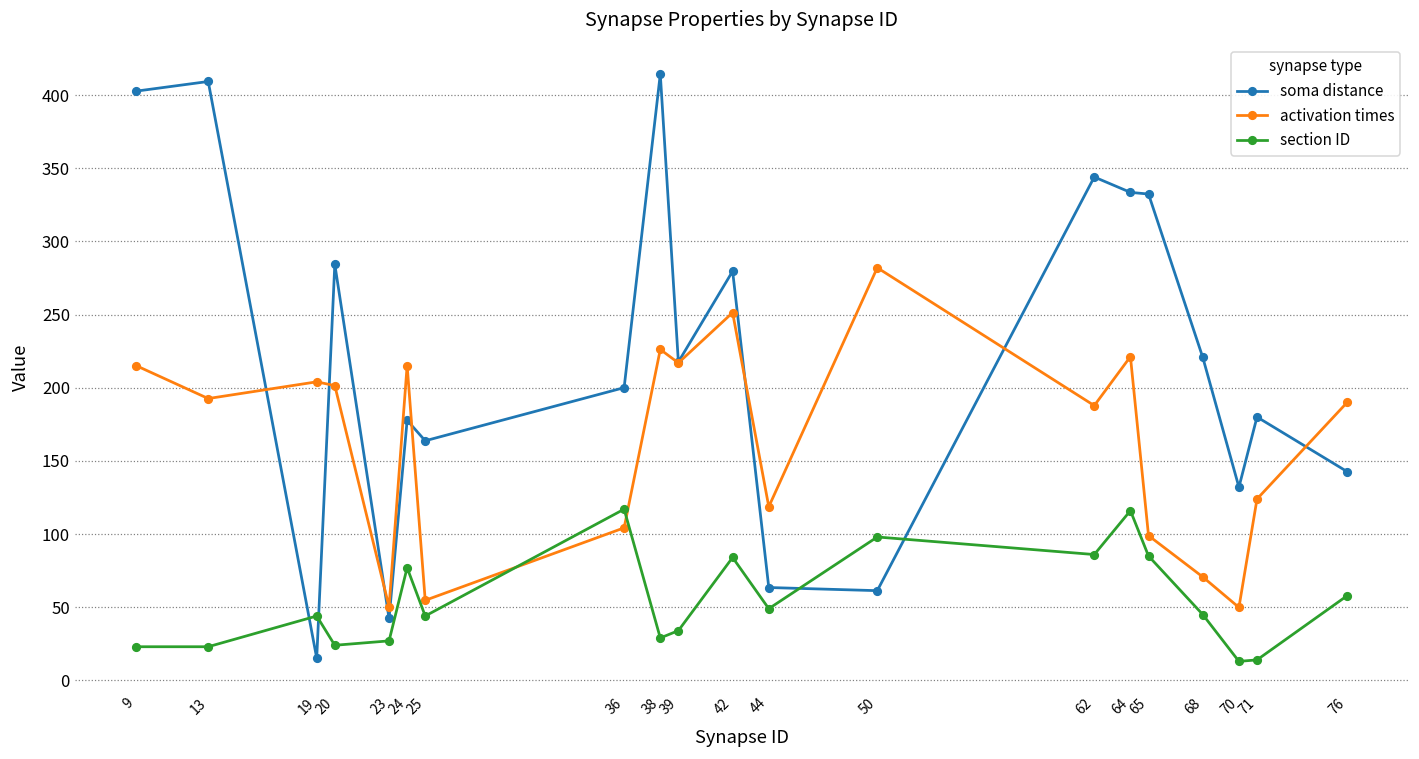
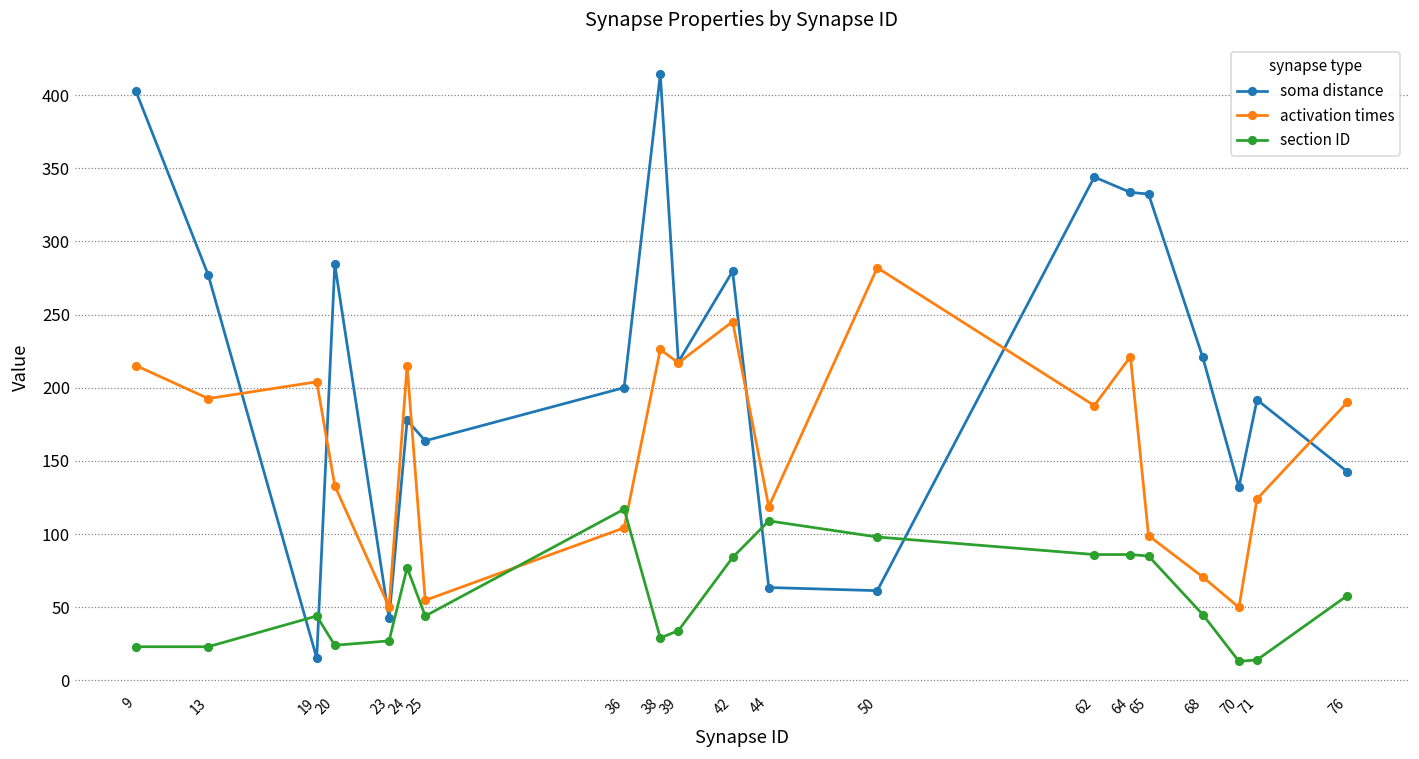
soma distance, 13: 409 -> 277
activation times, 20: 201 -> 133
activation times, 42: 251 -> 245
section ID, 44: 49 -> 109
section ID, 64: 116 -> 86
soma distance, 71: 180 -> 192
